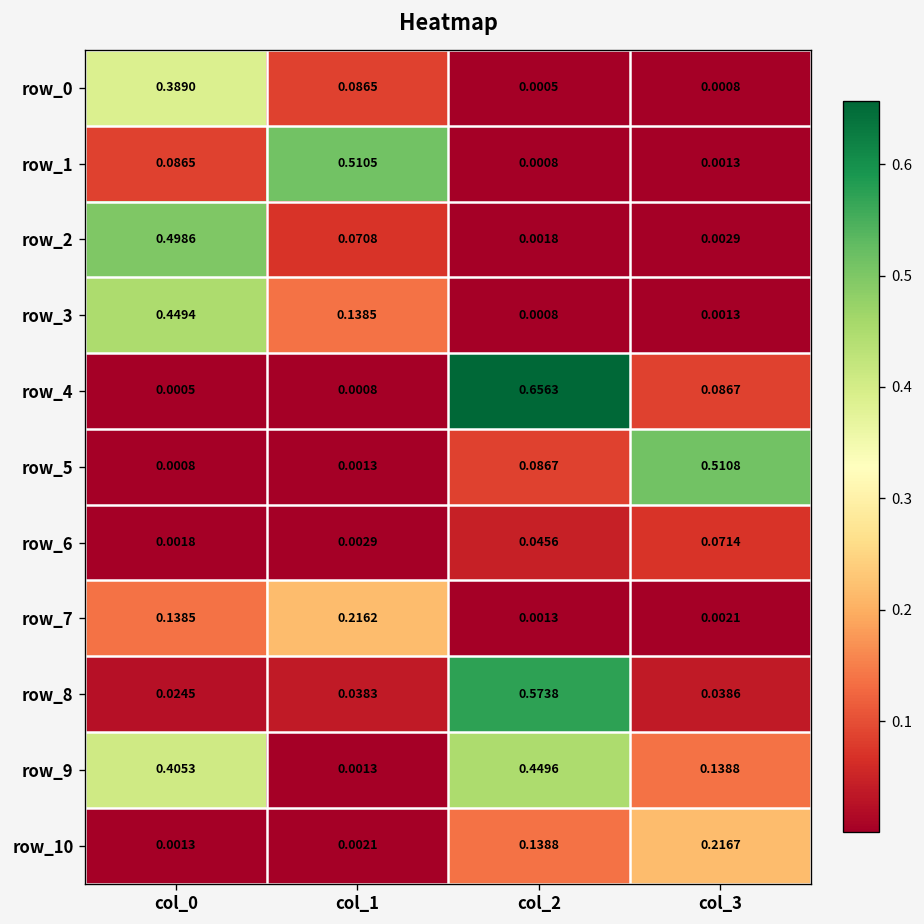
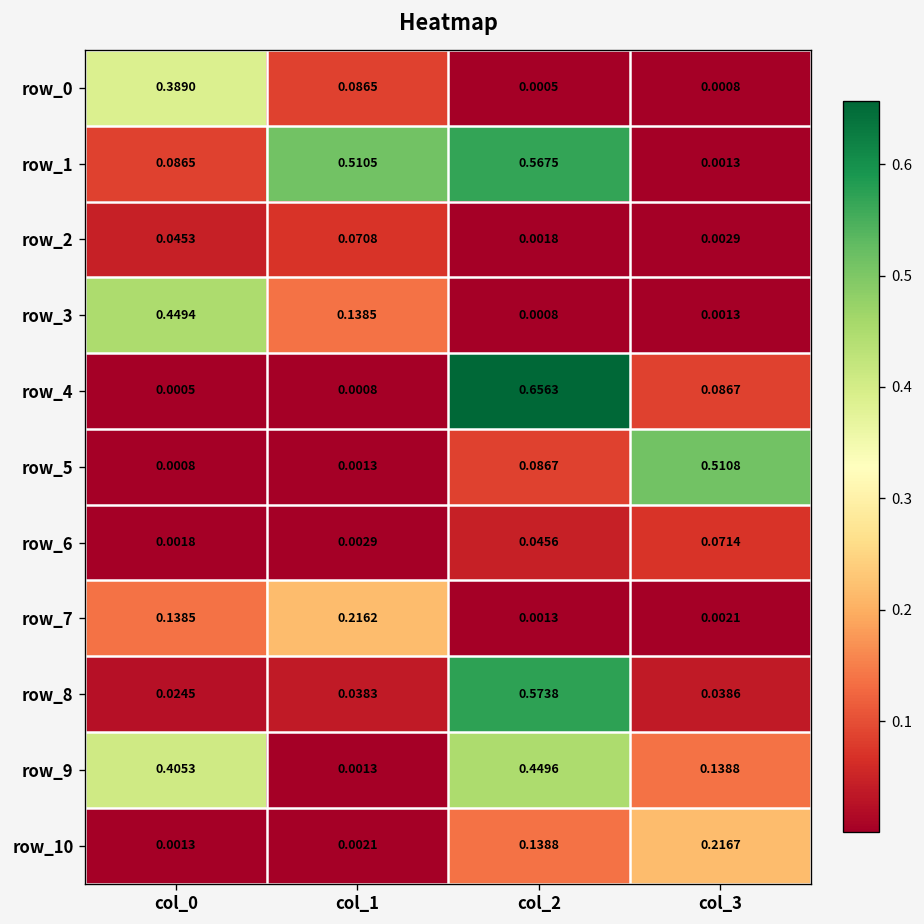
row_1, col_2: 0.0008 -> 0.5675
row_2, col_0: 0.4986 -> 0.0453
